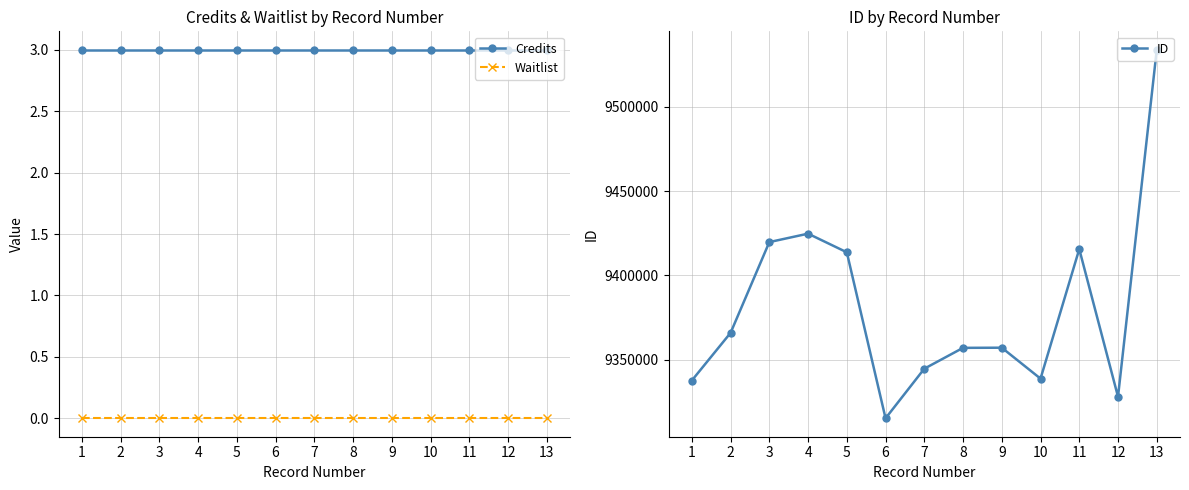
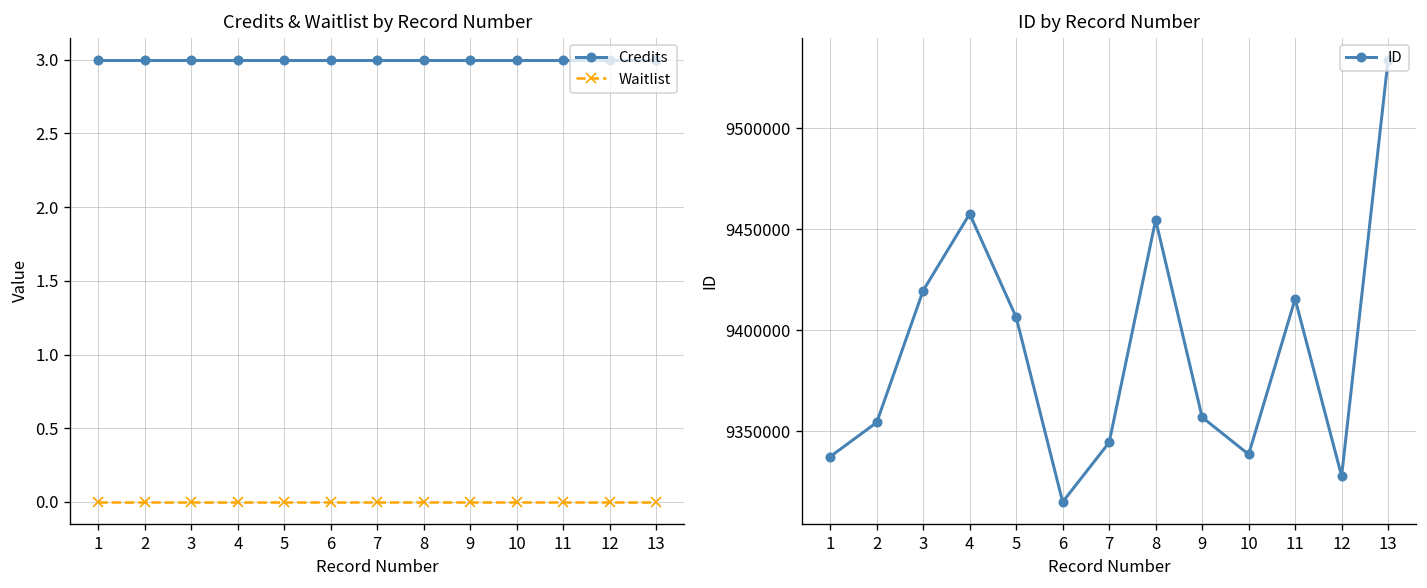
ID by Record Number, 2: 9366000 -> 9354000
ID by Record Number, 4: 9425000 -> 9458000
ID by Record Number, 5: 9414000 -> 9406000
ID by Record Number, 8: 9357000 -> 9455000
